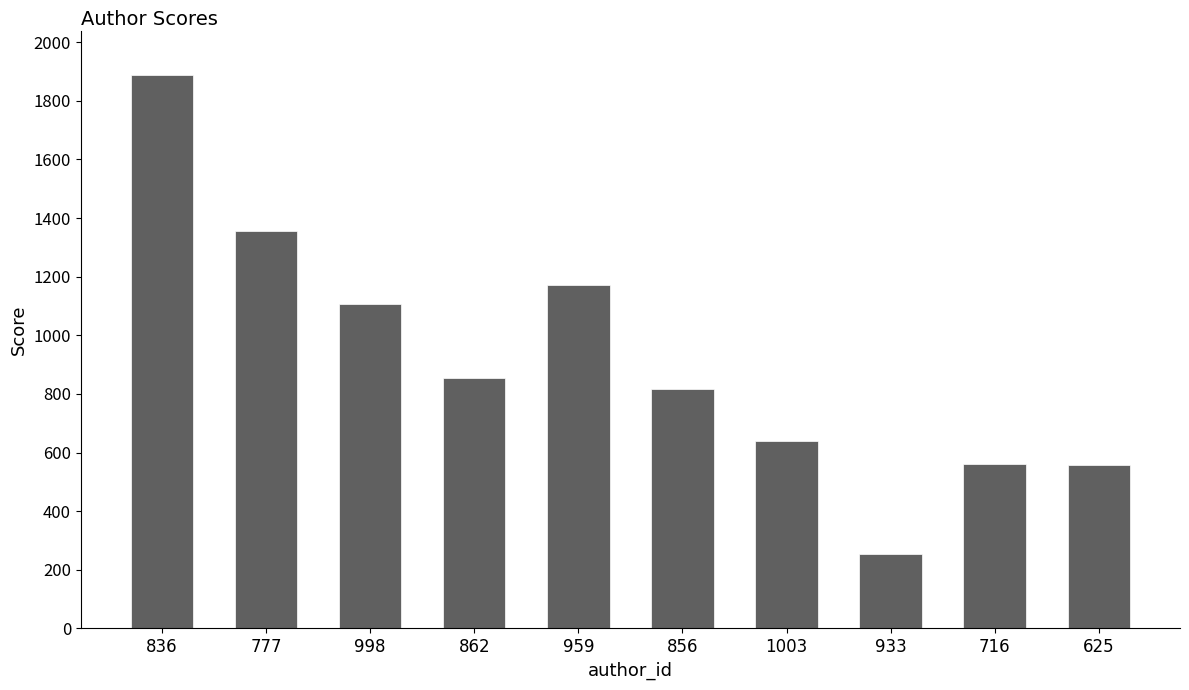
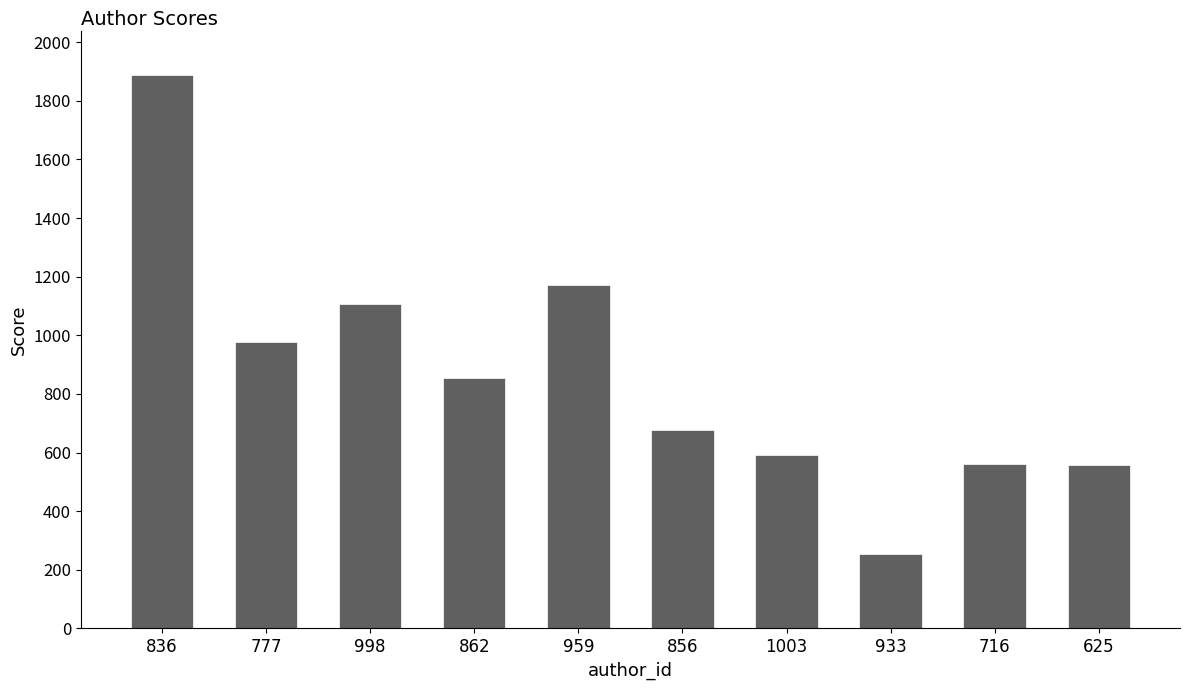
777: 1360 -> 980
856: 820 -> 680
1003: 640 -> 590
